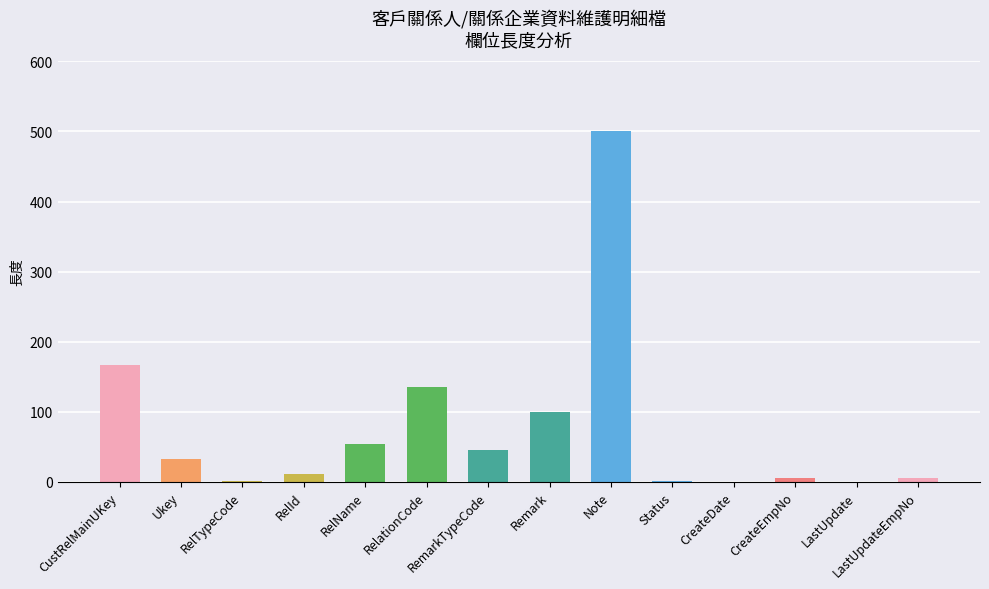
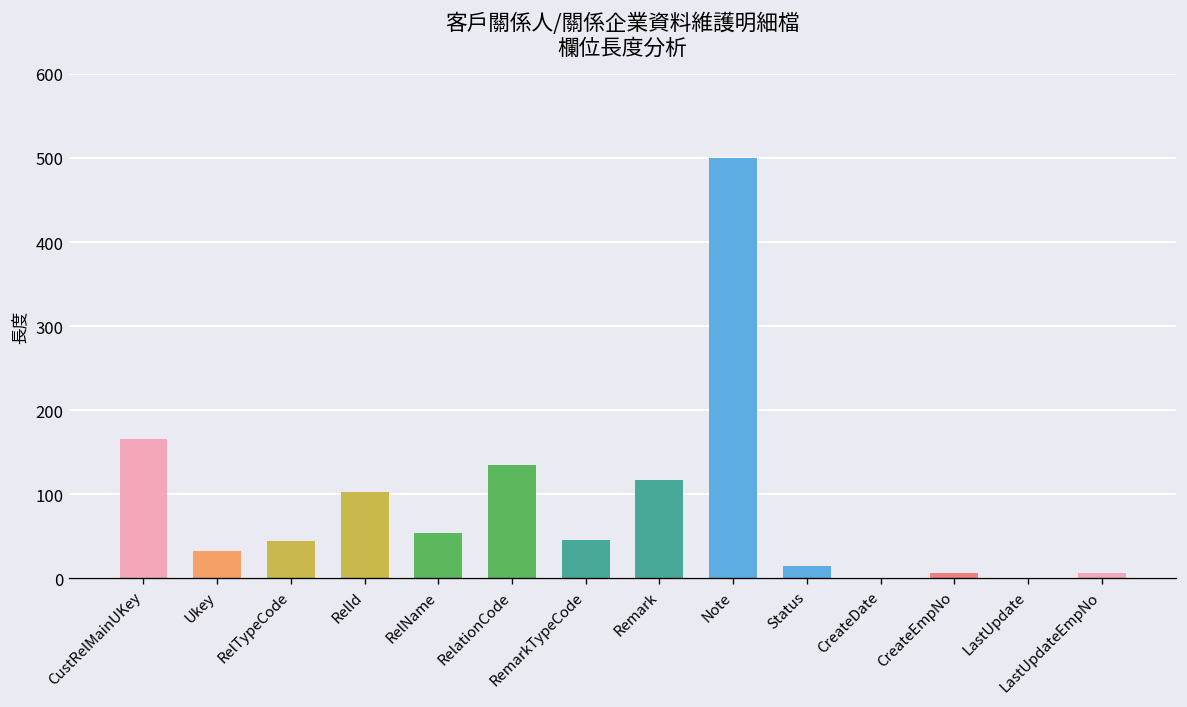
RelTypeCode: 0 -> 40
RelId: 10 -> 100
Remark: 100 -> 120
Status: 0 -> 20
